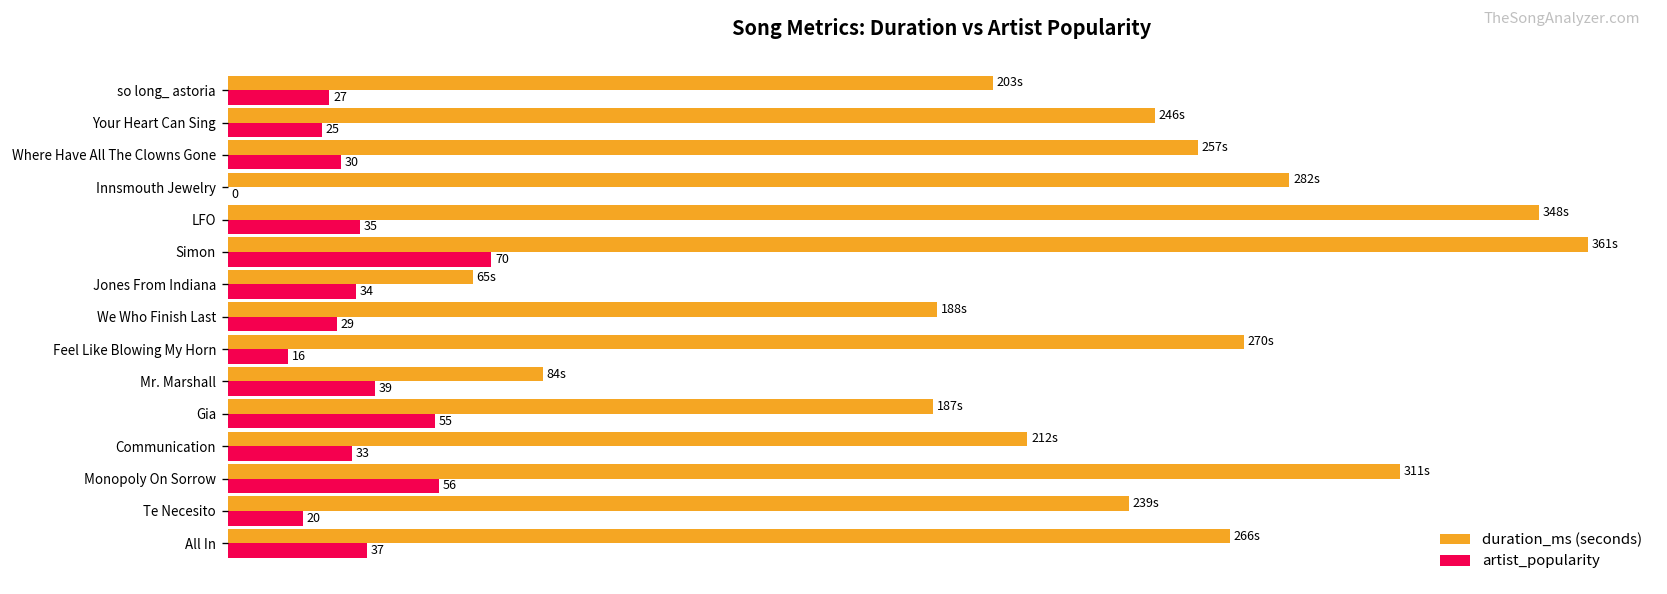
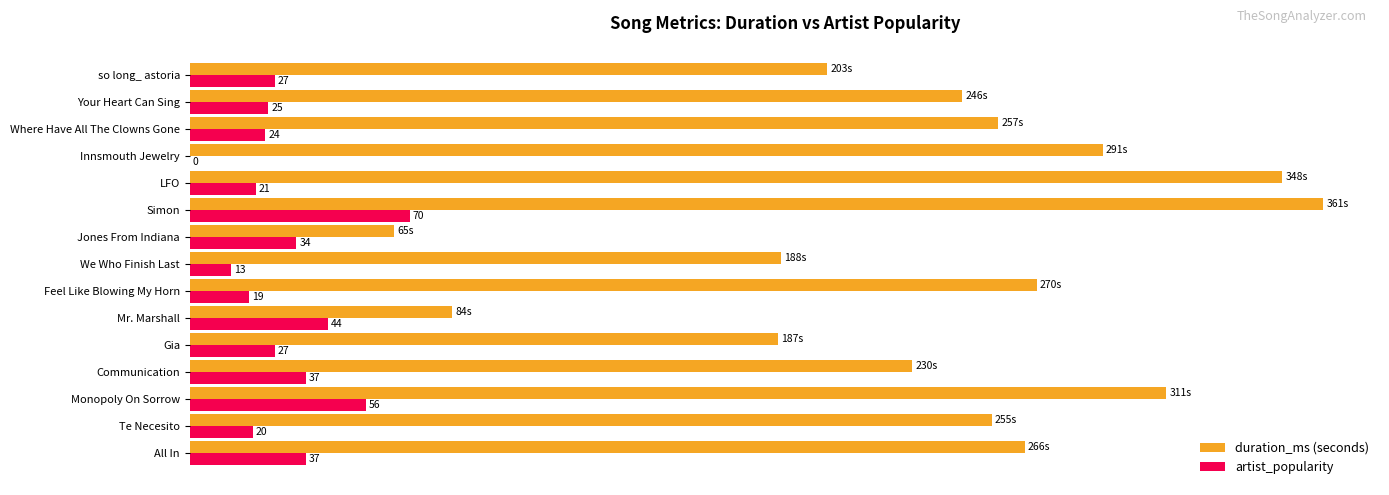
artist_popularity, Where Have All The Clowns Gone: 30 -> 24
duration_ms (seconds), Innsmouth Jewelry: 282s -> 291s
artist_popularity, LFO: 35 -> 21
artist_popularity, We Who Finish Last: 29 -> 13
artist_popularity, Feel Like Blowing My Horn: 16 -> 19
artist_popularity, Mr. Marshall: 39 -> 44
artist_popularity, Gia: 55 -> 27
duration_ms (seconds), Communication: 212s -> 230s
artist_popularity, Communication: 33 -> 37
duration_ms (seconds), Te Necesito: 239s -> 255s
